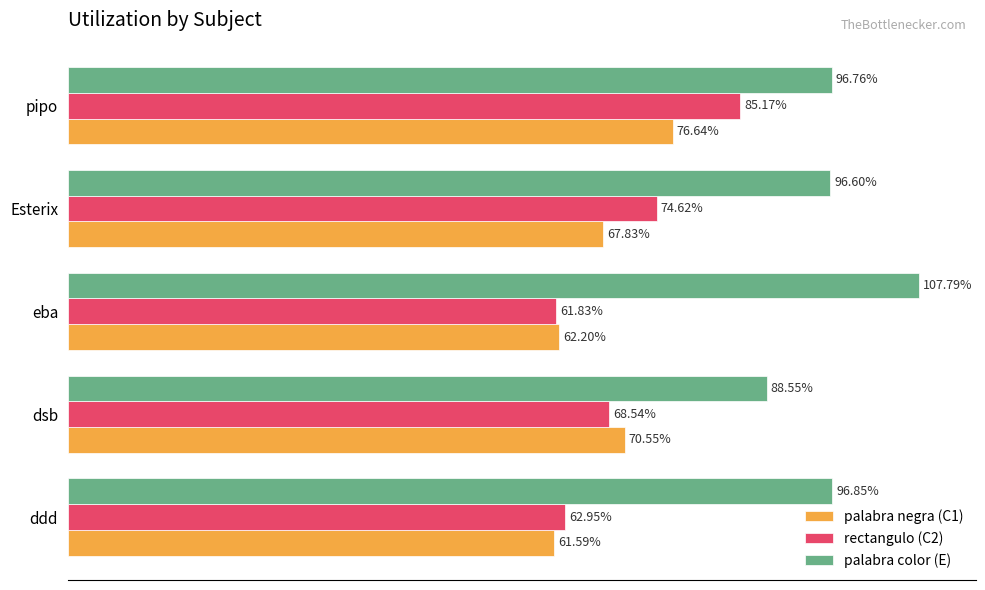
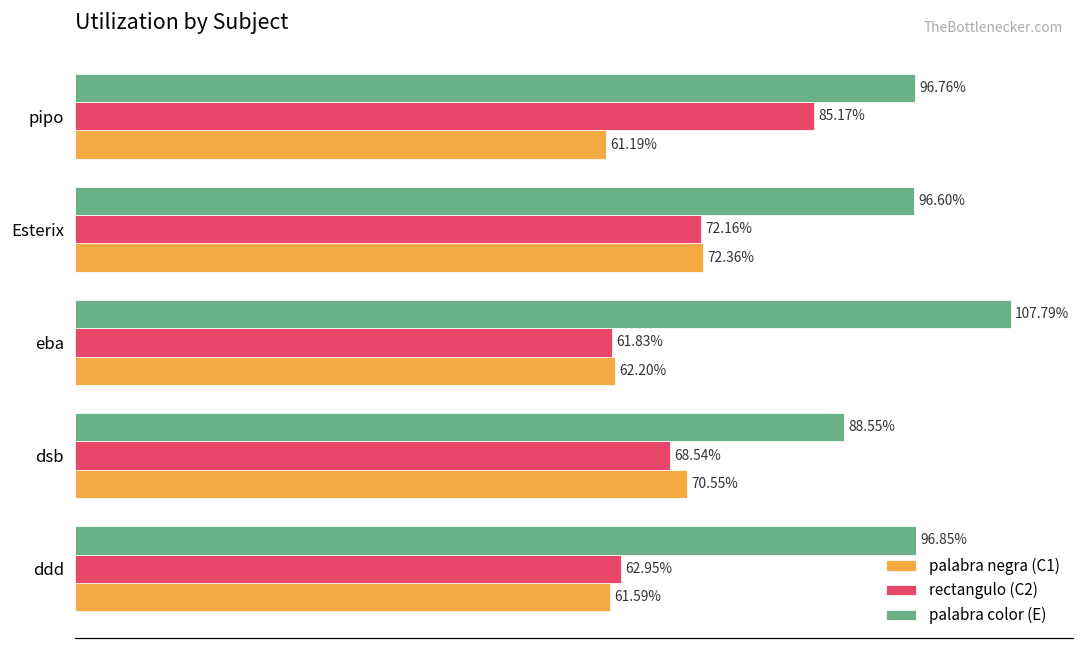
palabra negra (C1), pipo: 76.64% -> 61.19%
rectangulo (C2), Esterix: 74.62% -> 72.16%
palabra negra (C1), Esterix: 67.83% -> 72.36%
